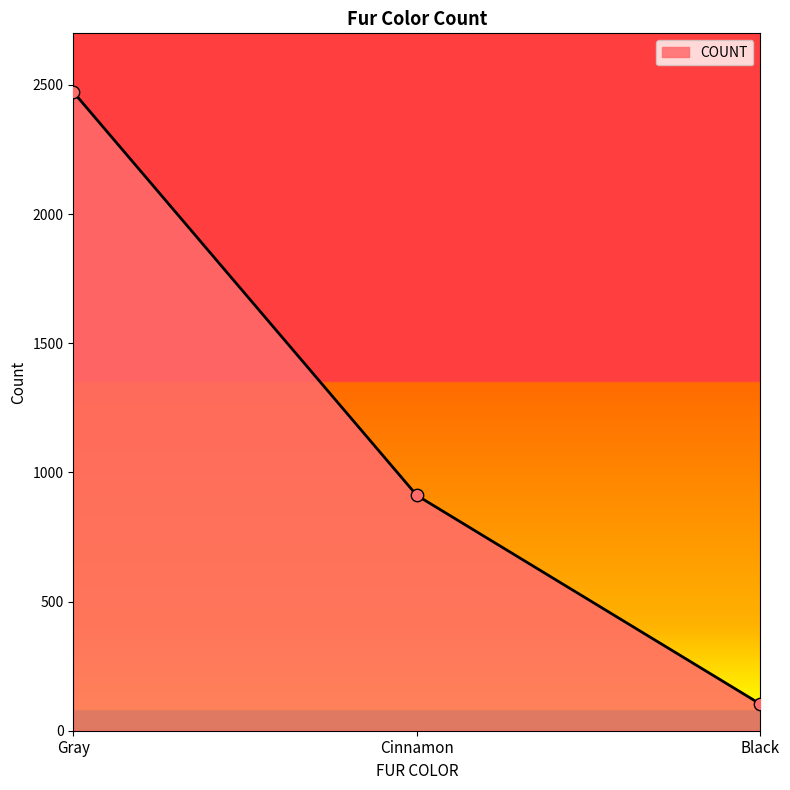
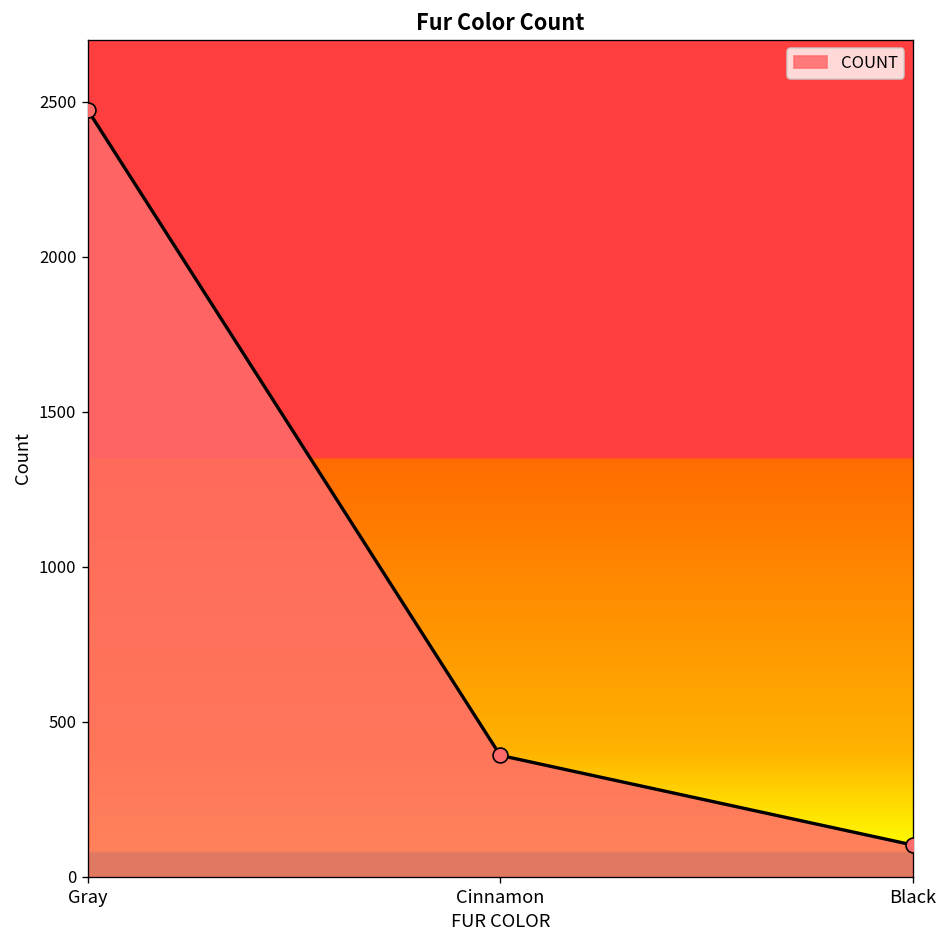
Cinnamon: 910 -> 390
